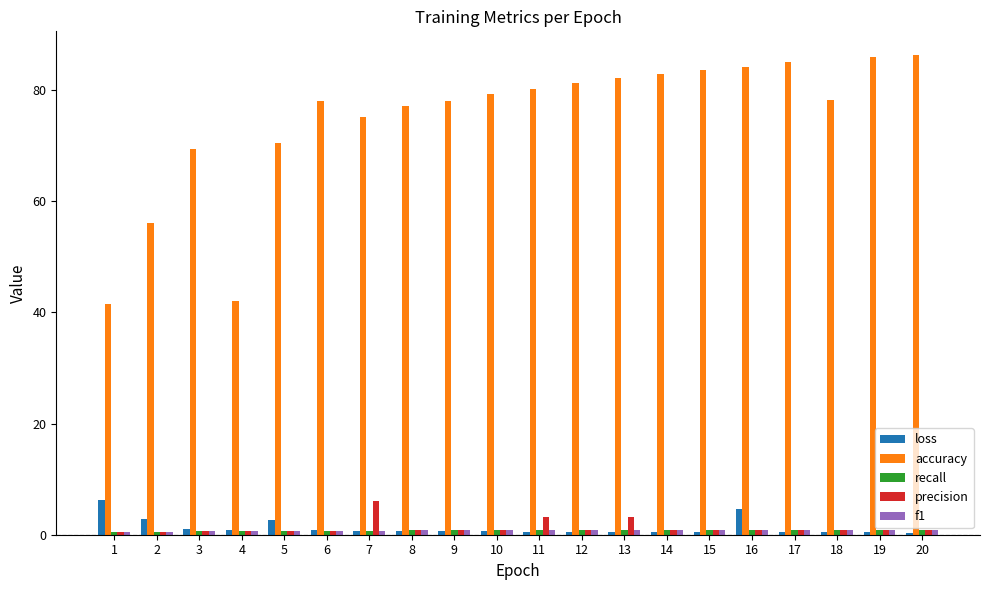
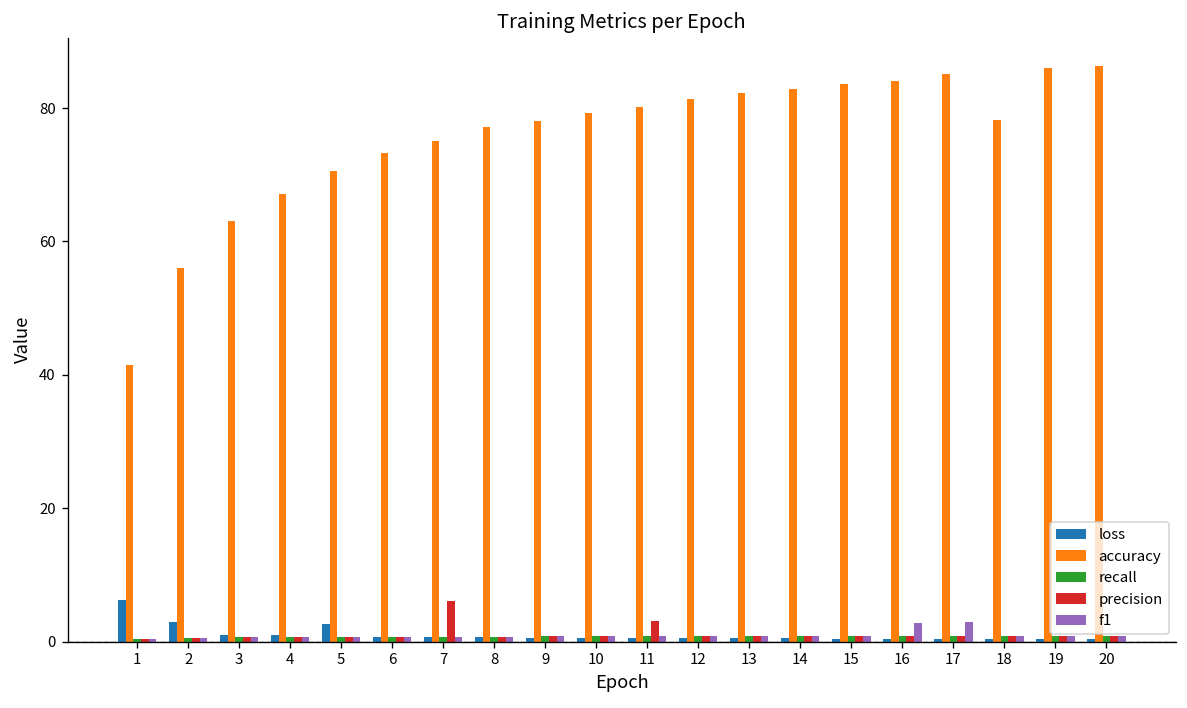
accuracy, 3: 69 -> 63
accuracy, 4: 42 -> 67
accuracy, 6: 78 -> 73
precision, 13: 3 -> 1
loss, 16: 5 -> 0
f1, 16: 1 -> 3
f1, 17: 1 -> 3
